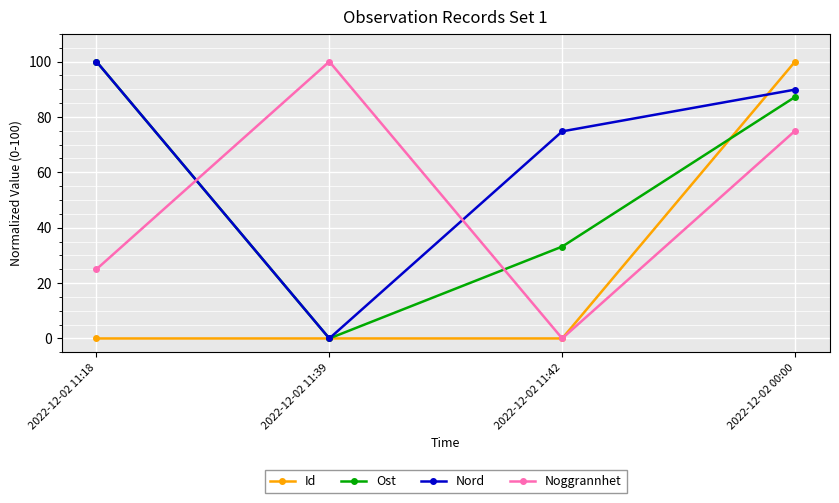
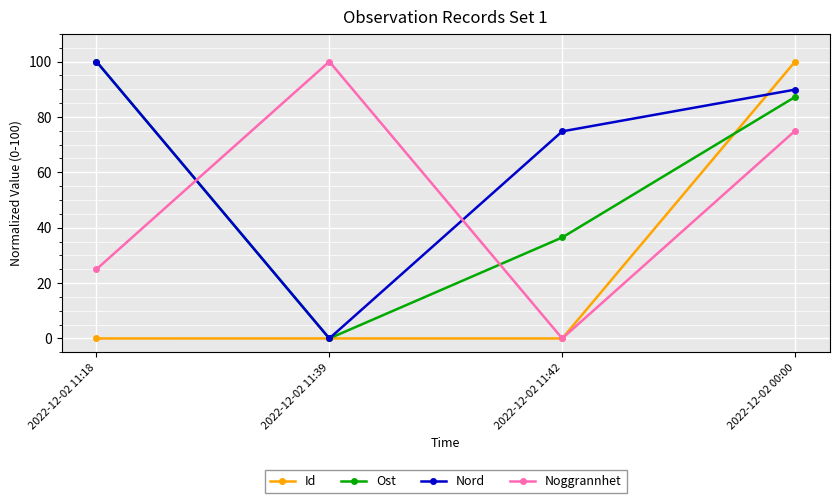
Ost, 2022-12-02 11:42: 33 -> 36
